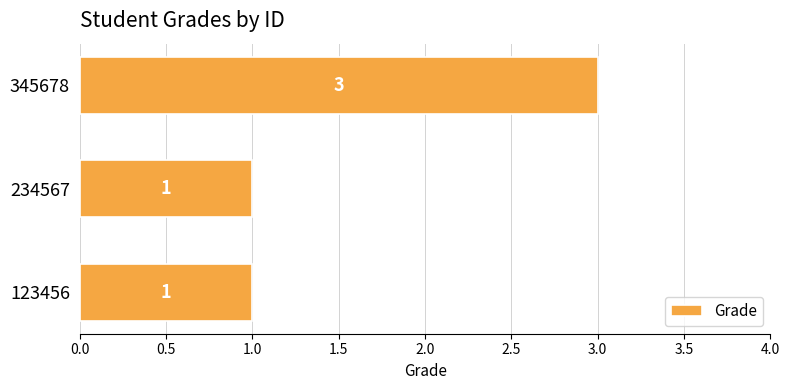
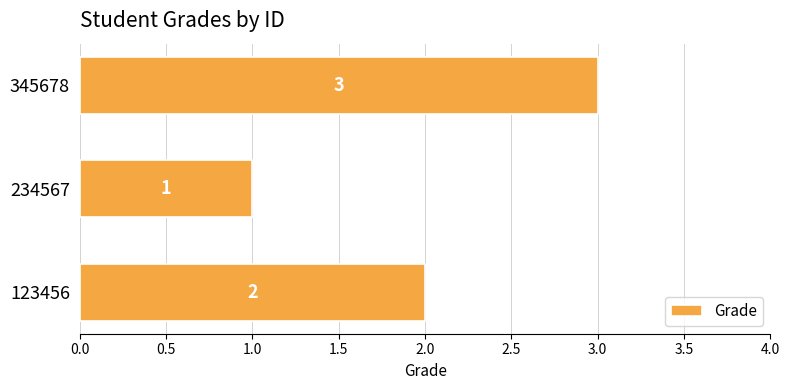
123456: 1 -> 2
